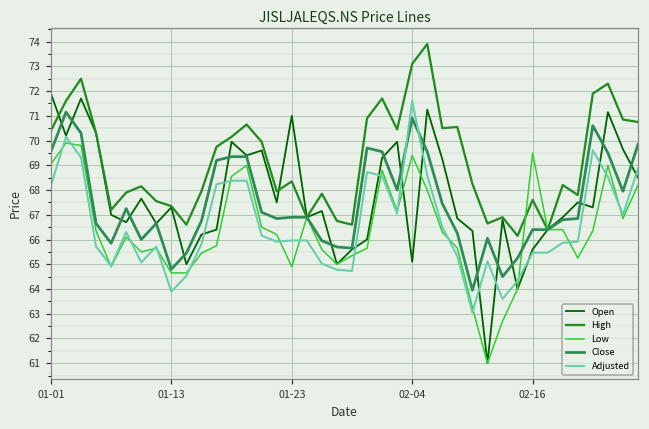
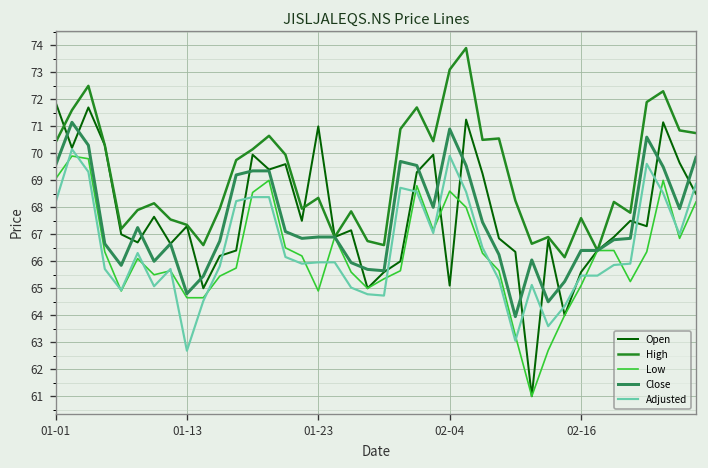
Adjusted, 01-13: 63.9 -> 62.7
Low, 02-04: 69.4 -> 68.6
Adjusted, 02-04: 71.6 -> 69.9
Low, 02-16: 69.5 -> 65.1
